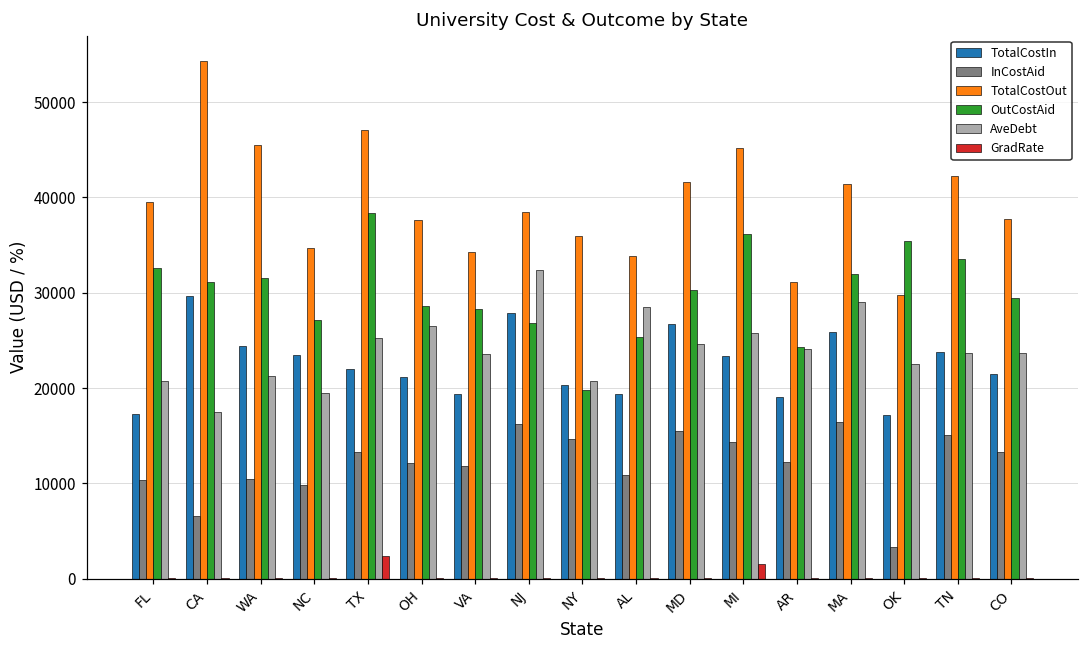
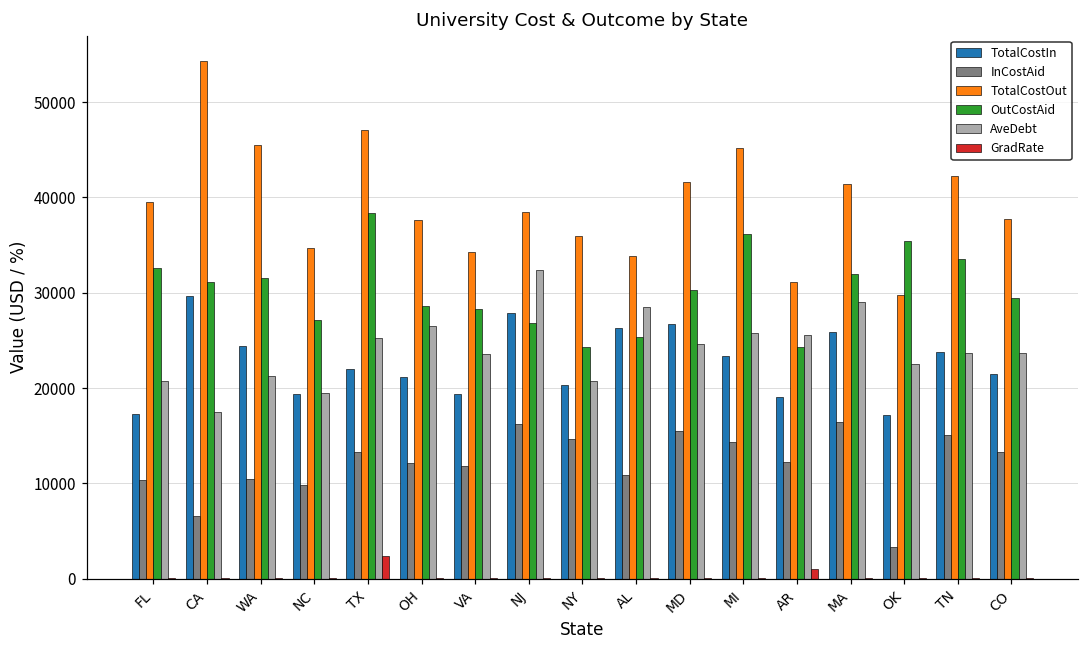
TotalCostIn, NC: 23000 -> 19000
OutCostAid, NY: 20000 -> 24000
TotalCostIn, AL: 19000 -> 26000
GradRate, MI: 2000 -> 0
AveDebt, AR: 24000 -> 26000
GradRate, AR: 0 -> 1000
